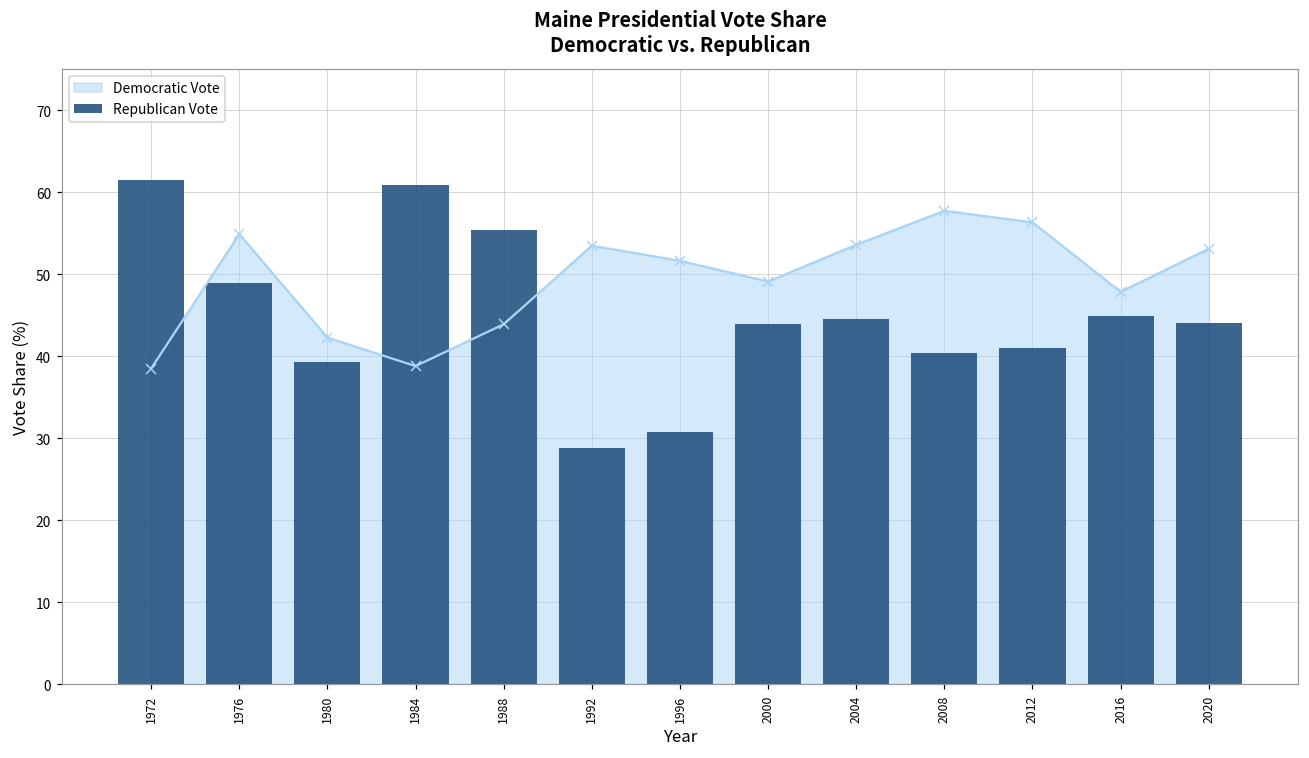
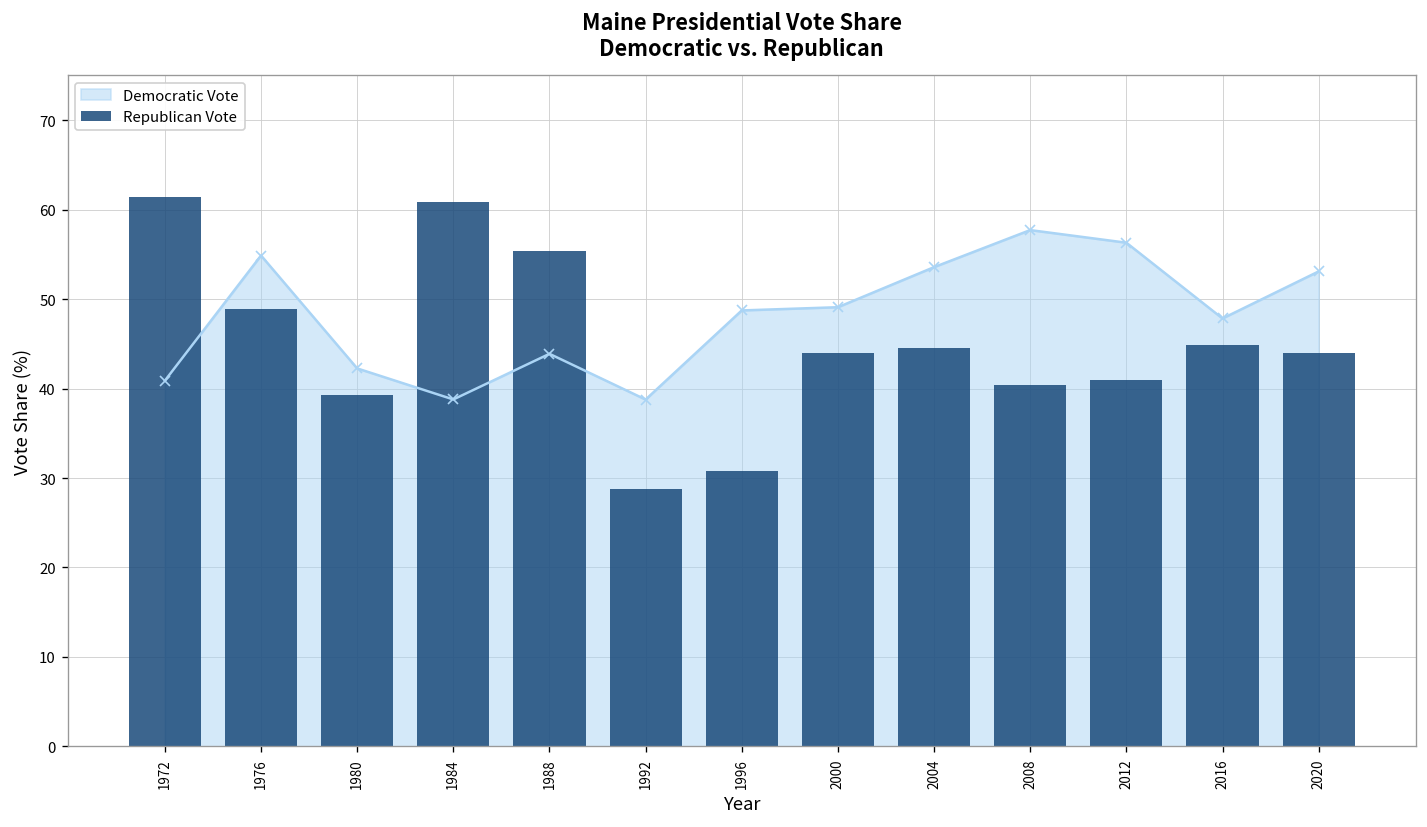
Democratic Vote, 1972: 38 -> 41
Democratic Vote, 1992: 53 -> 39
Democratic Vote, 1996: 52 -> 49
